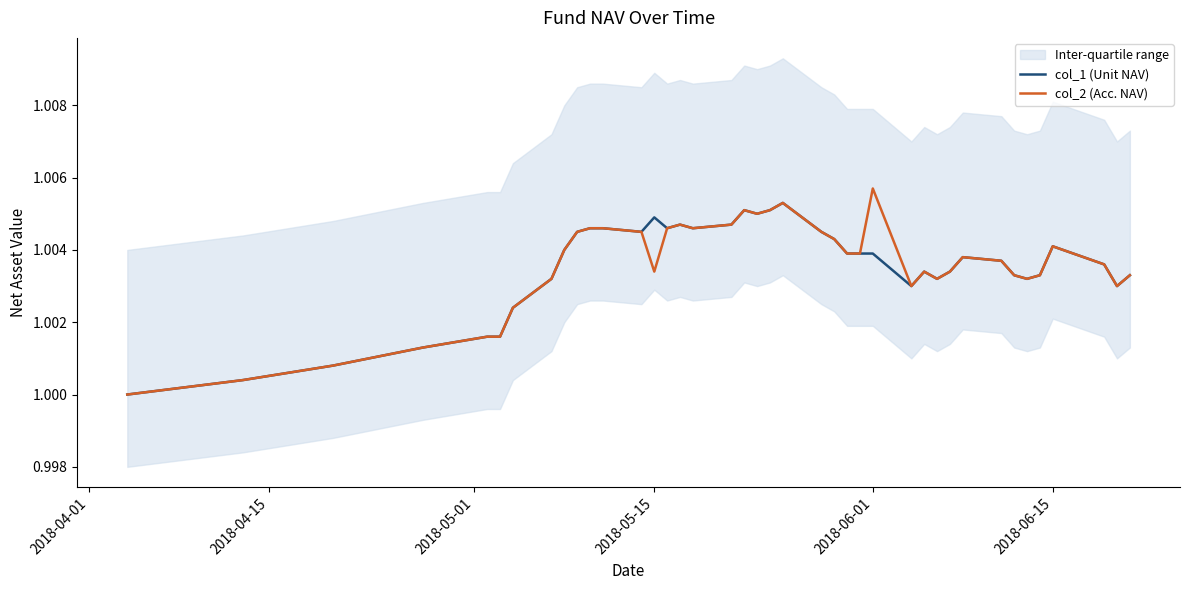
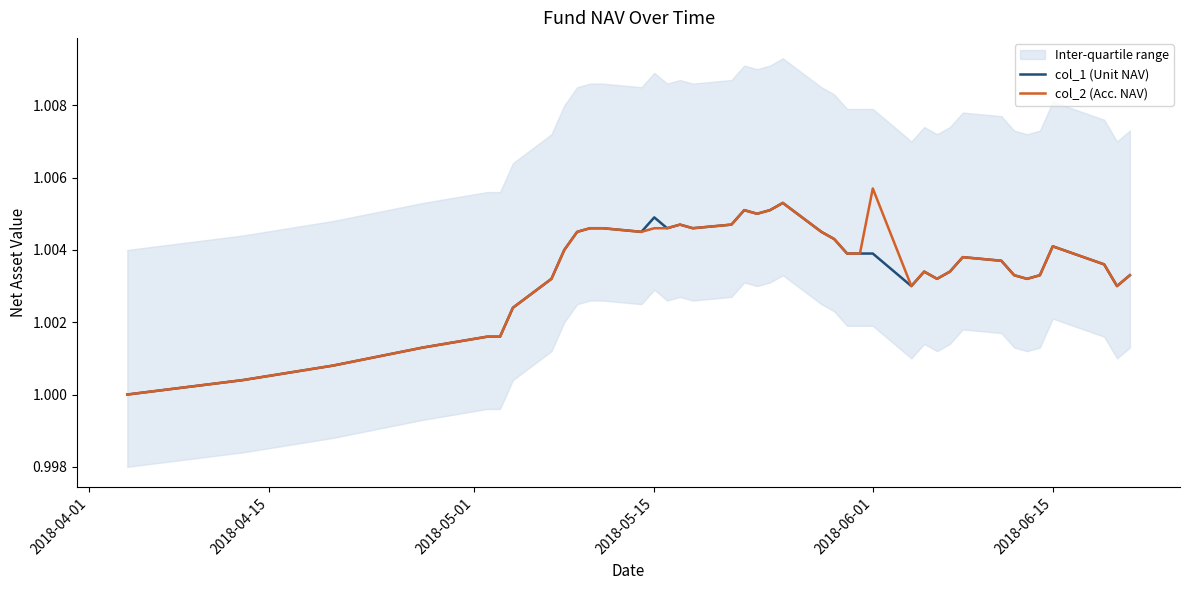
col_2 (Acc. NAV), 2018-05-15: 1.0034 -> 1.0046
